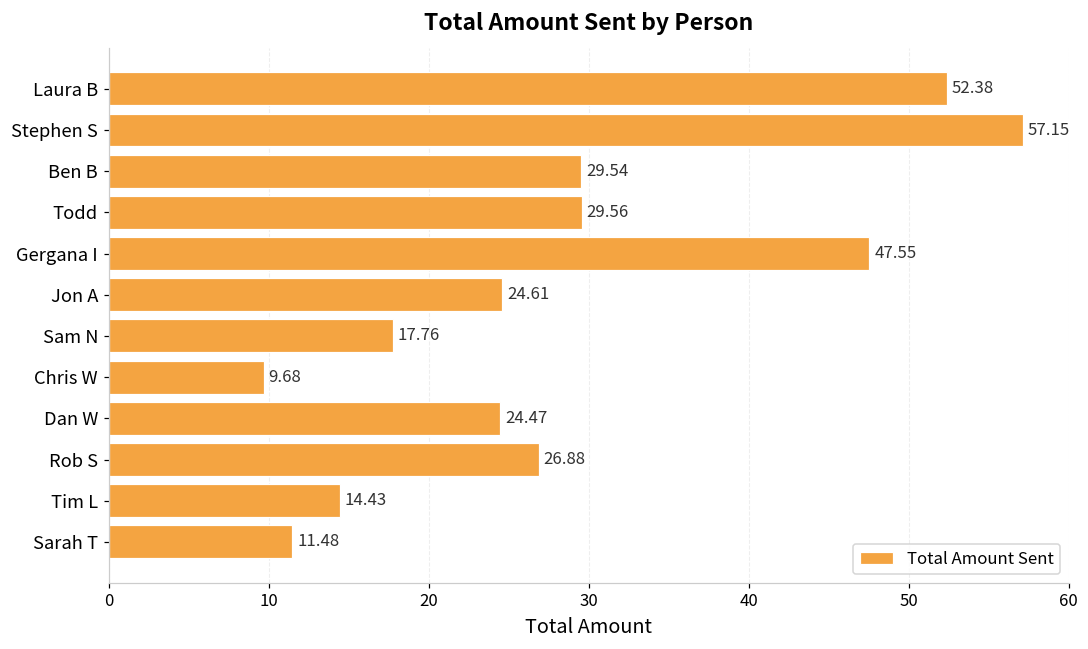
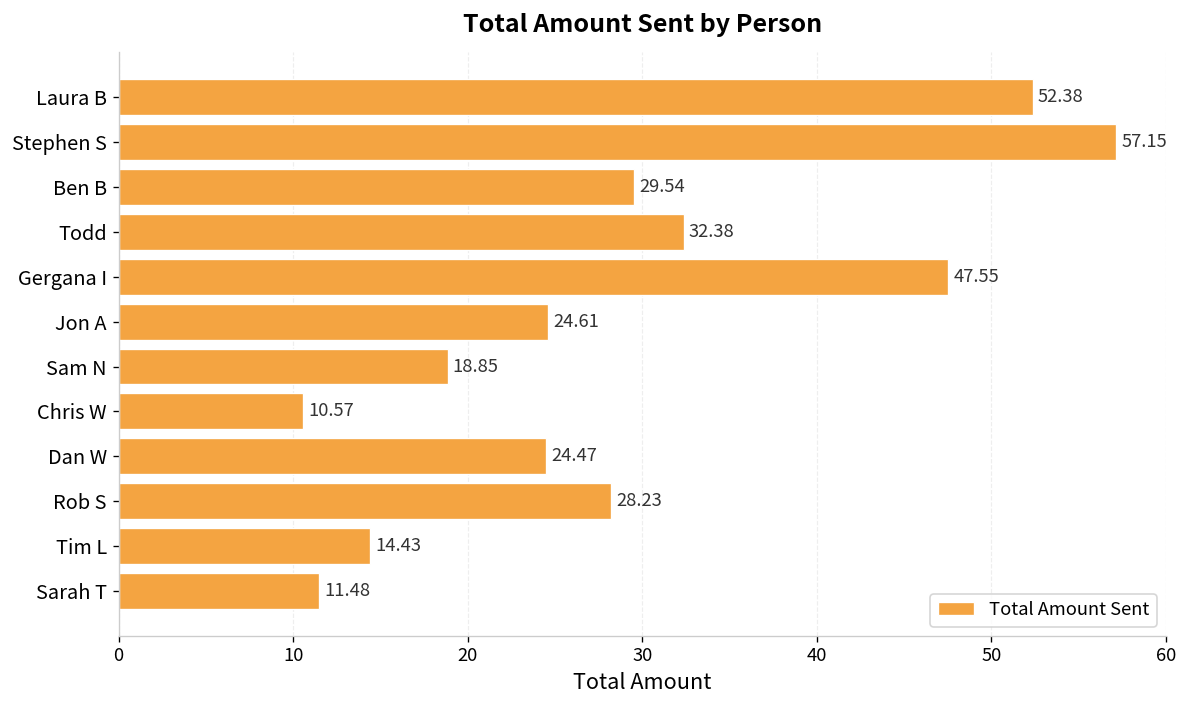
Todd: 29.56 -> 32.38
Sam N: 17.76 -> 18.85
Chris W: 9.68 -> 10.57
Rob S: 26.88 -> 28.23
